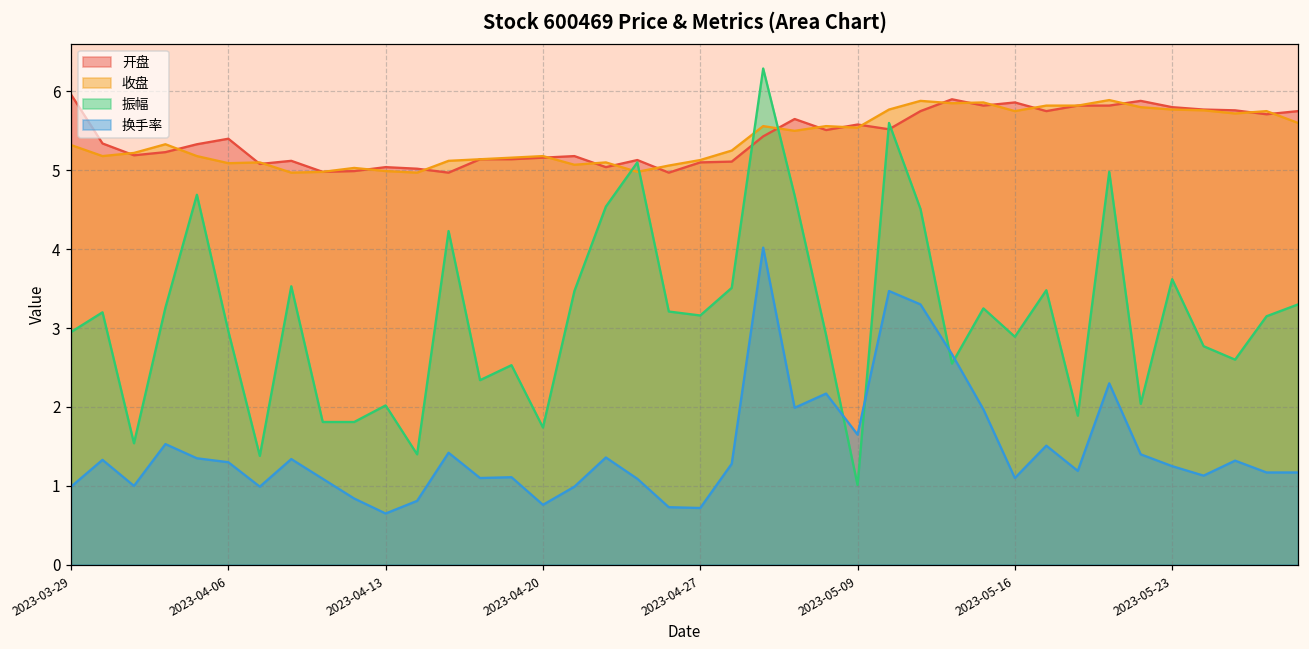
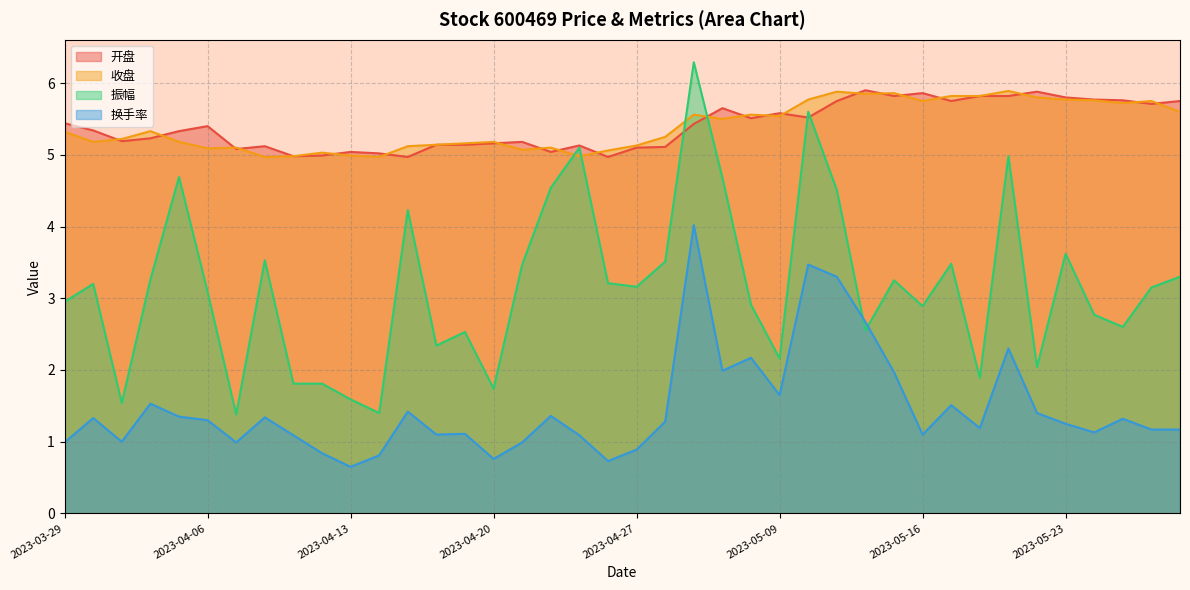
开盘, 2023-03-29: 6.0 -> 5.4
振幅, 2023-04-06: 3.0 -> 3.1
振幅, 2023-04-13: 2.0 -> 1.6
换手率, 2023-04-27: 0.7 -> 0.9
振幅, 2023-05-09: 1.0 -> 2.2
